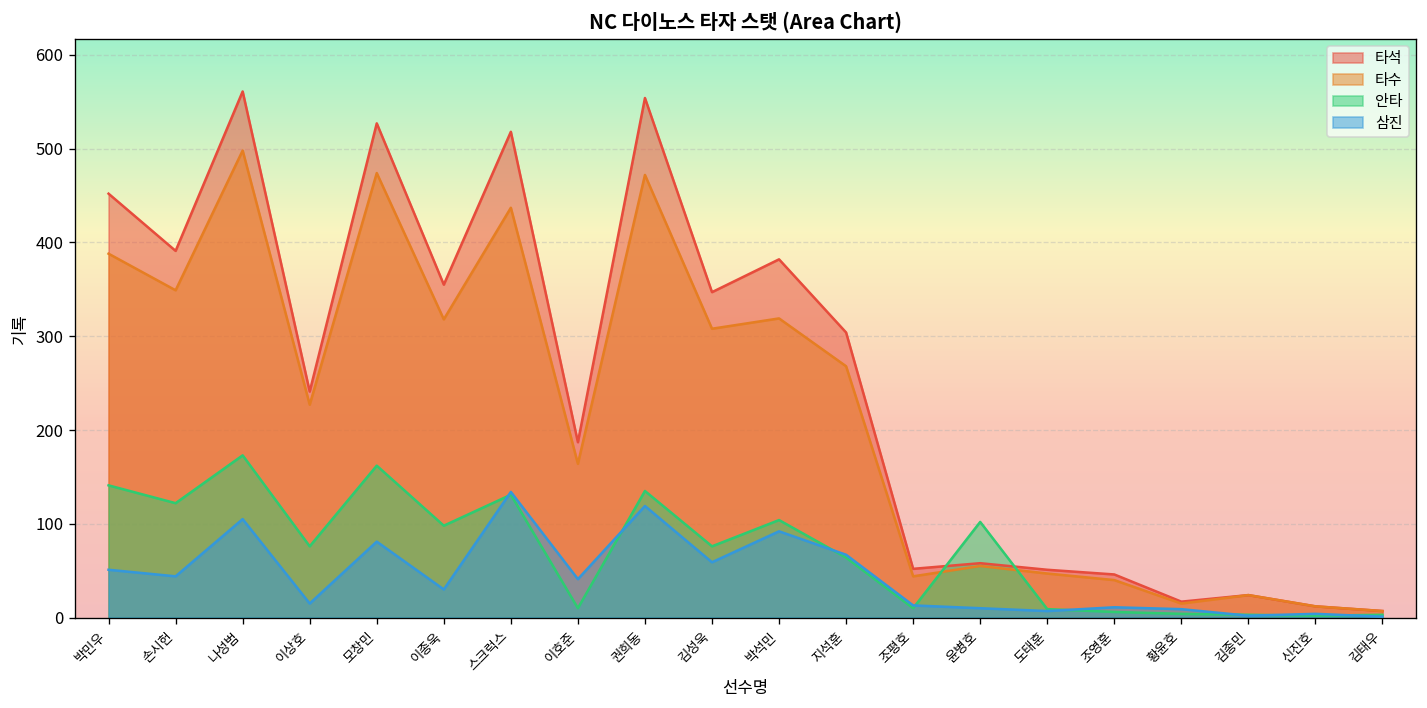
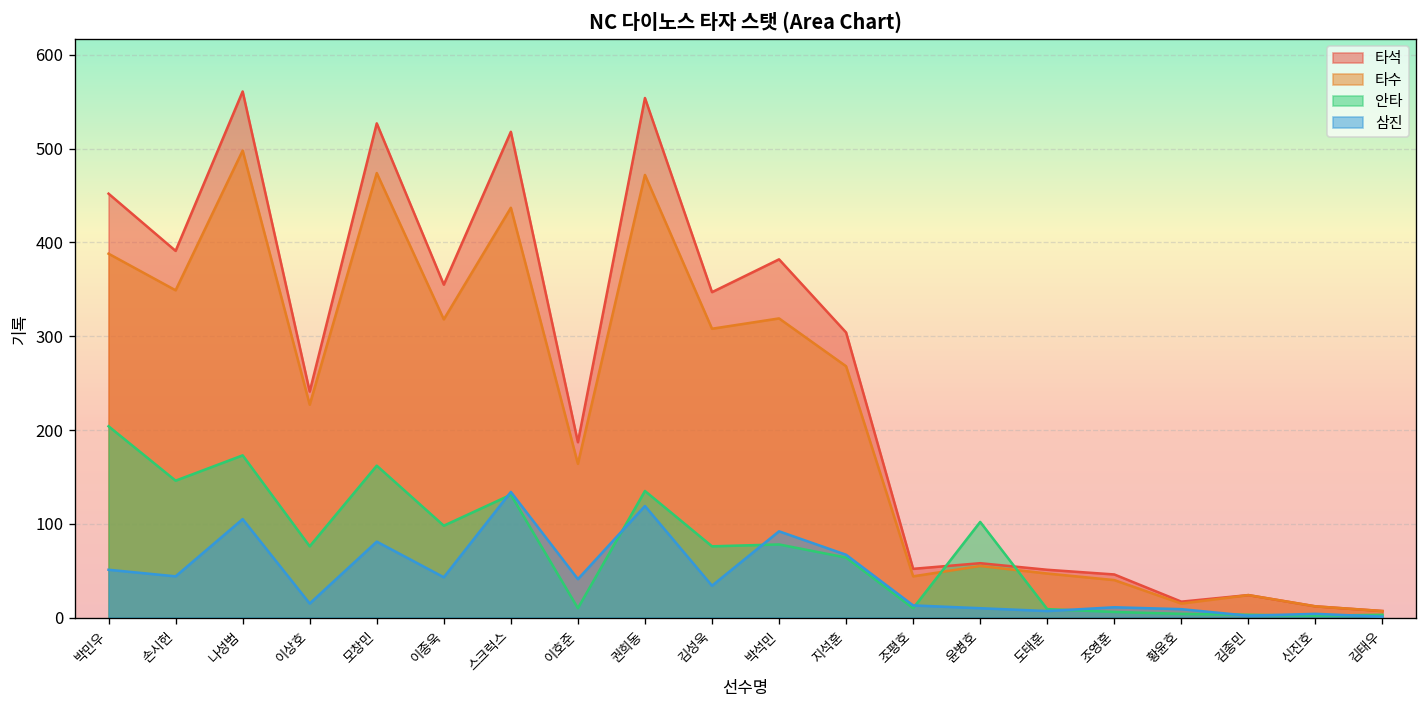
안타, 박민우: 140 -> 200
안타, 손시헌: 120 -> 150
삼진, 이종욱: 30 -> 40
삼진, 김성욱: 60 -> 30
안타, 박석민: 100 -> 80
